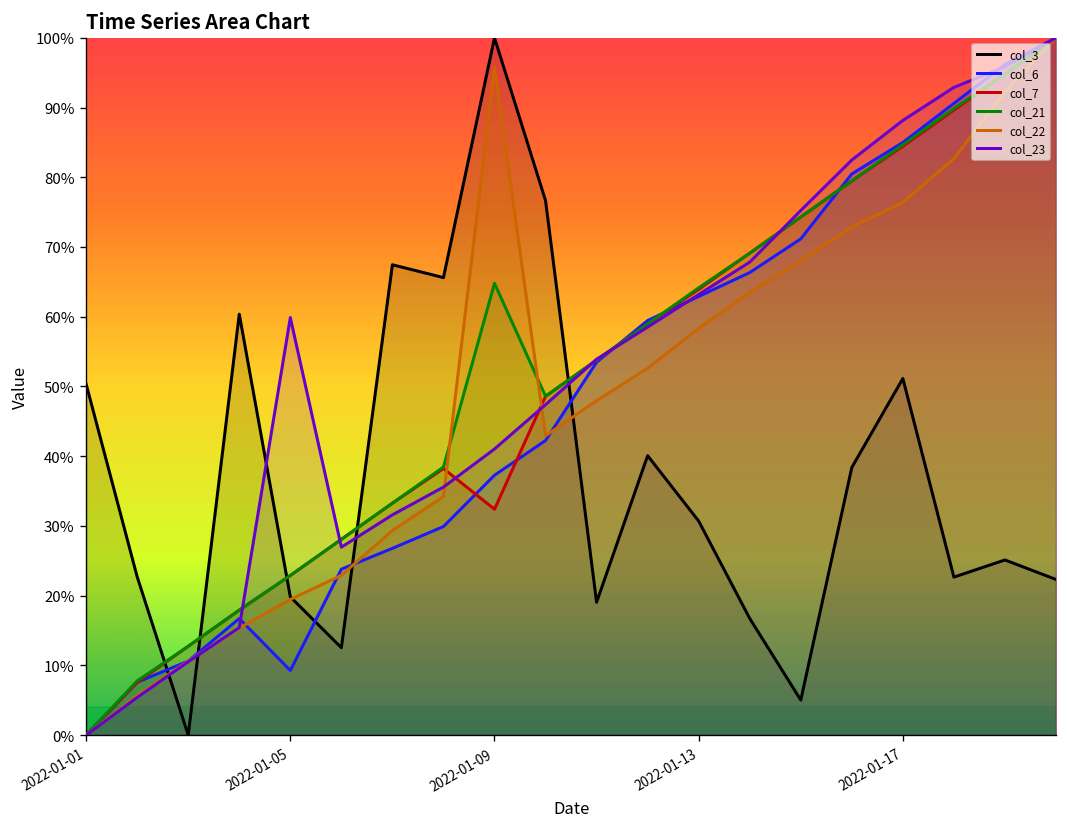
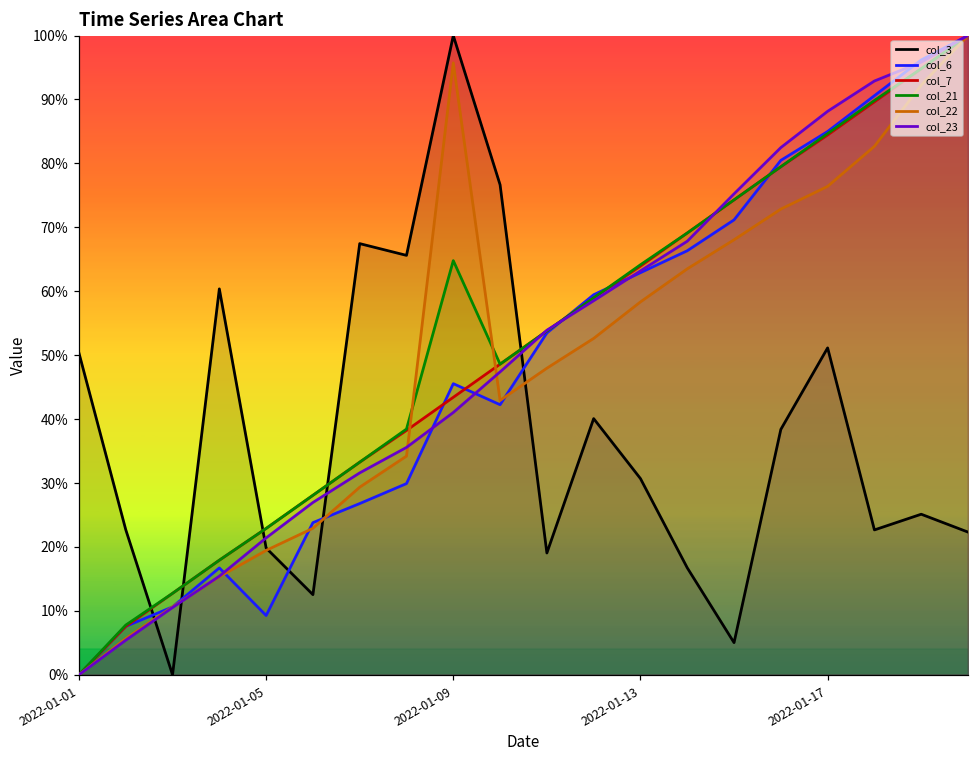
col_23, 2022-01-05: 60% -> 21%
col_6, 2022-01-09: 37% -> 46%
col_7, 2022-01-09: 32% -> 43%
